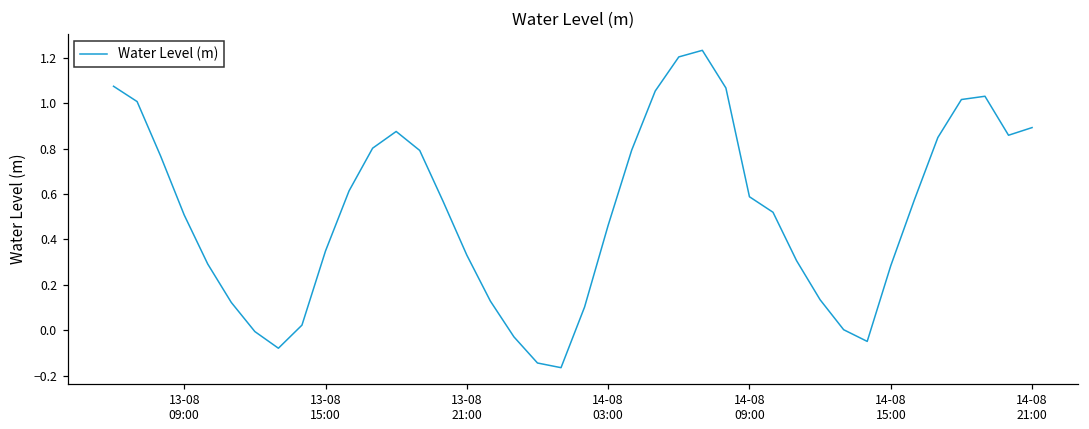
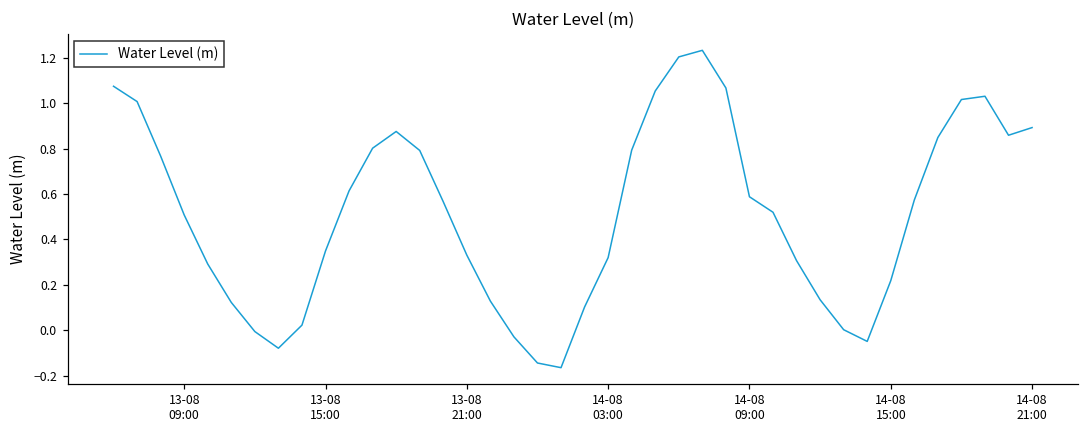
14-08 03:00: 0.46 -> 0.32
14-08 15:00: 0.28 -> 0.22
